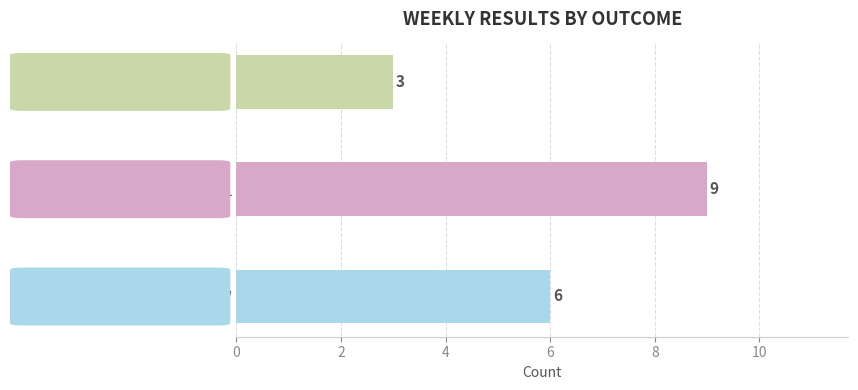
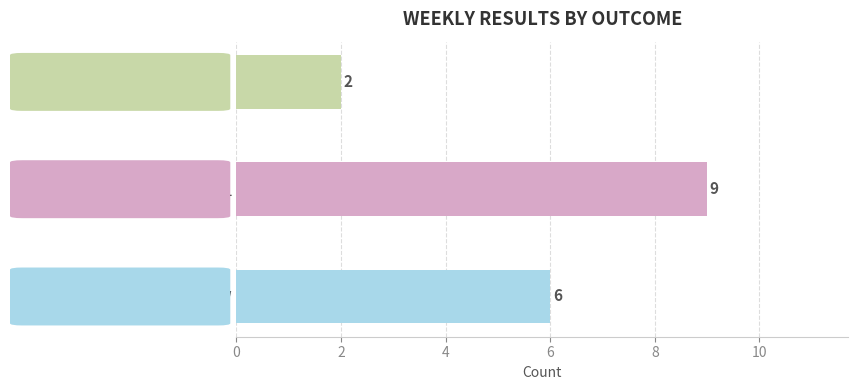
Bye: 3 -> 2
